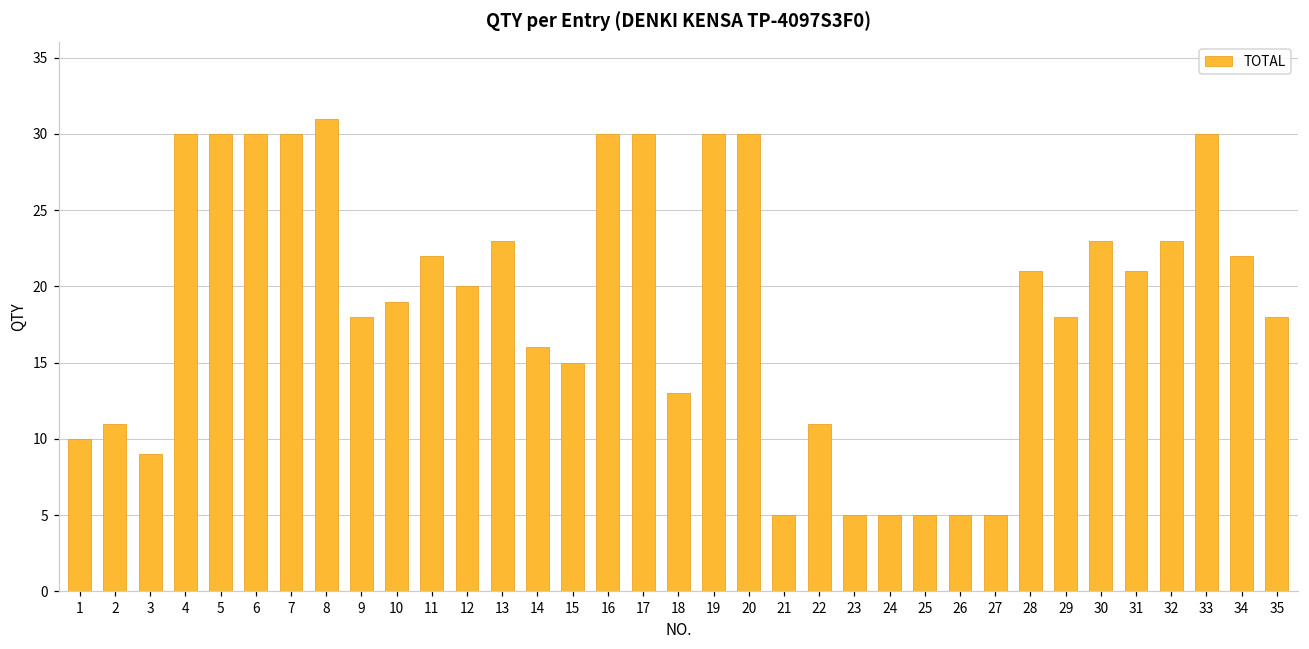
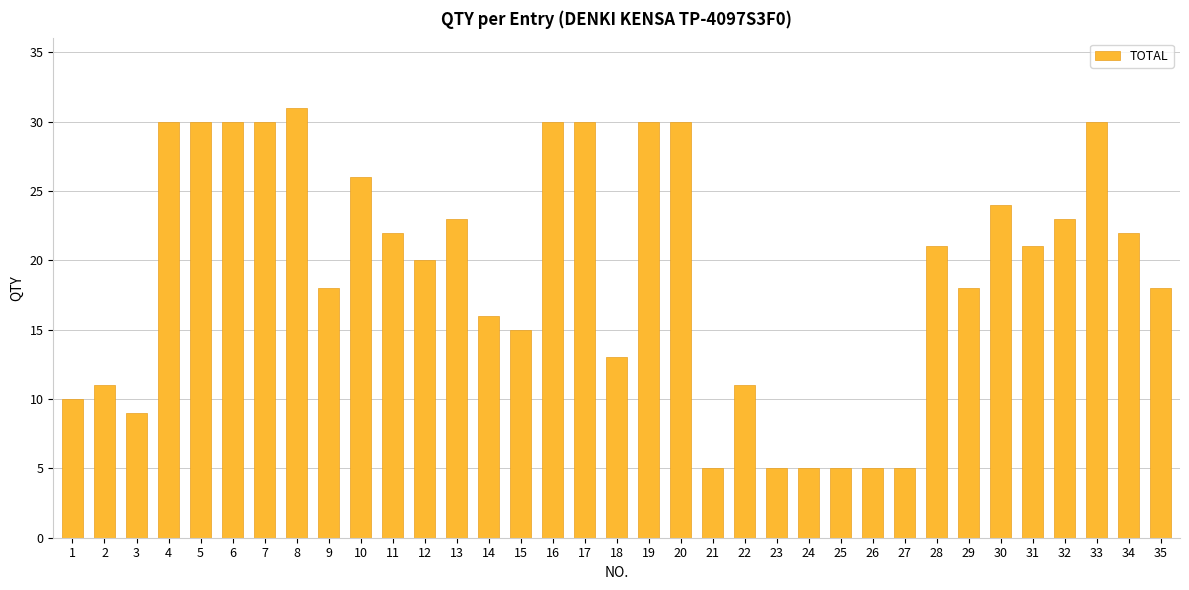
10: 19 -> 26
30: 23 -> 24
